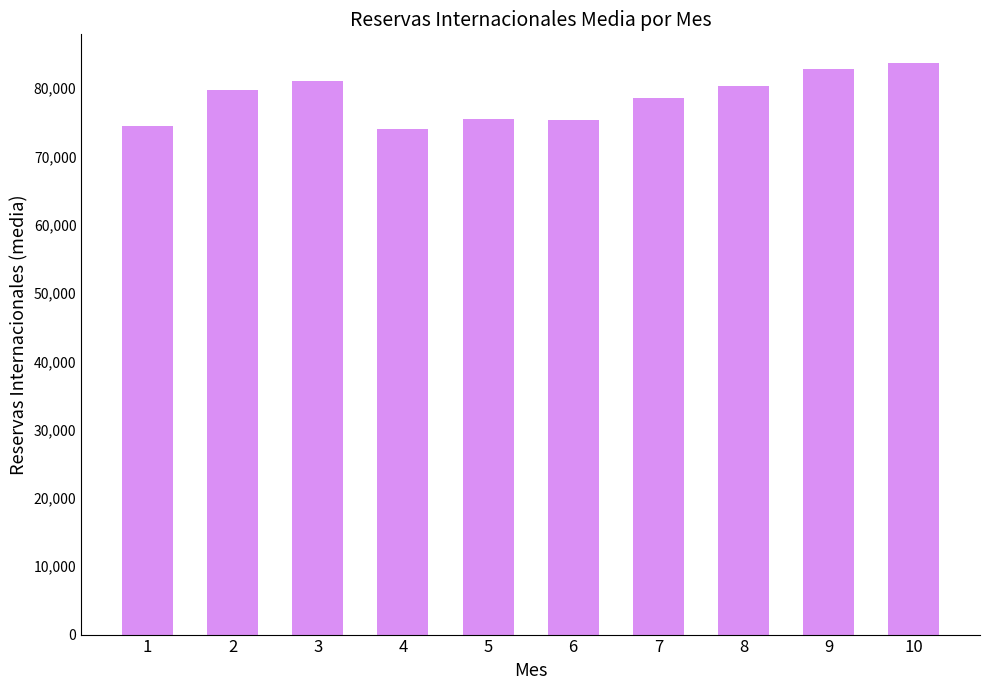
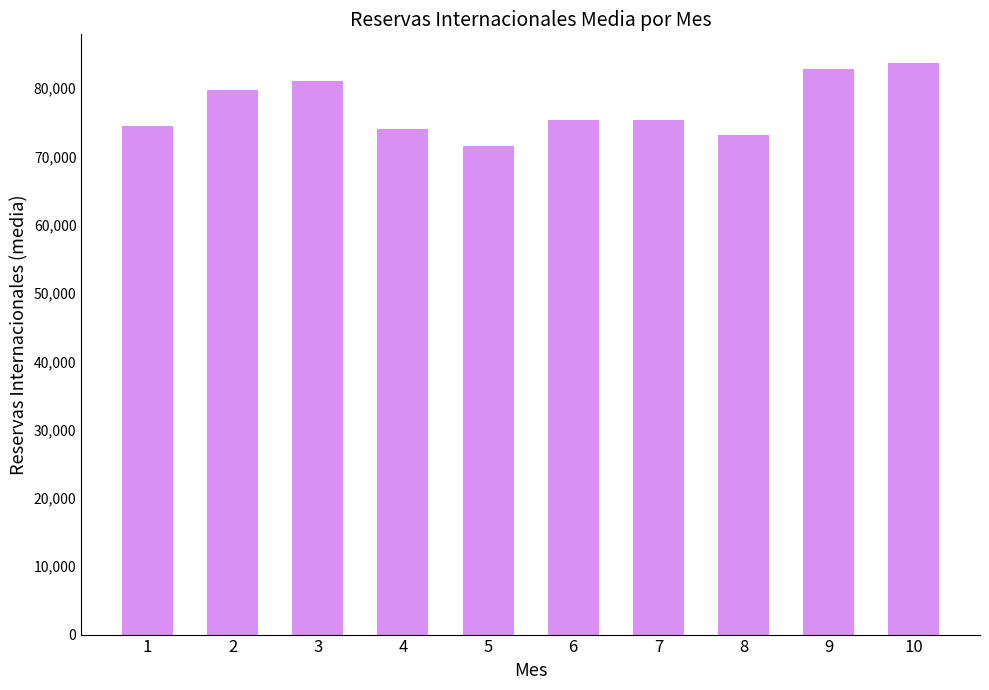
5: 75,000 -> 72,000
7: 79,000 -> 75,000
8: 80,000 -> 73,000
